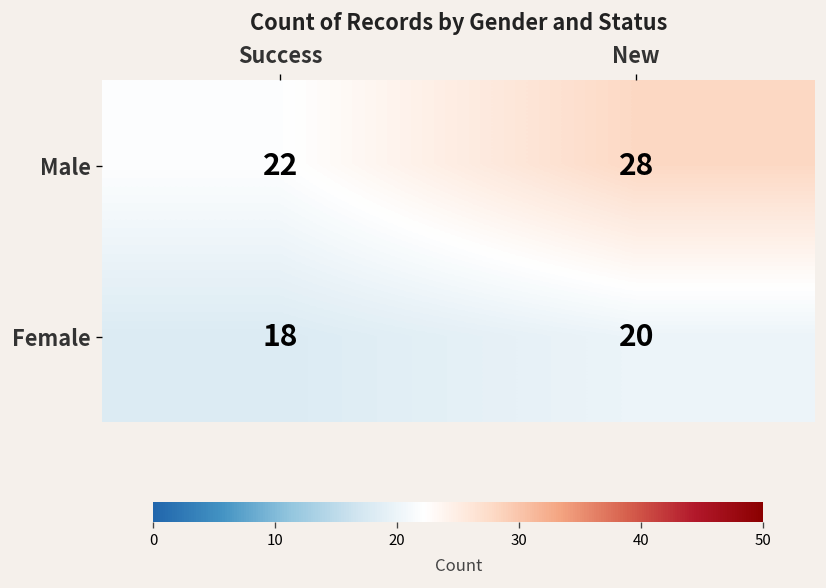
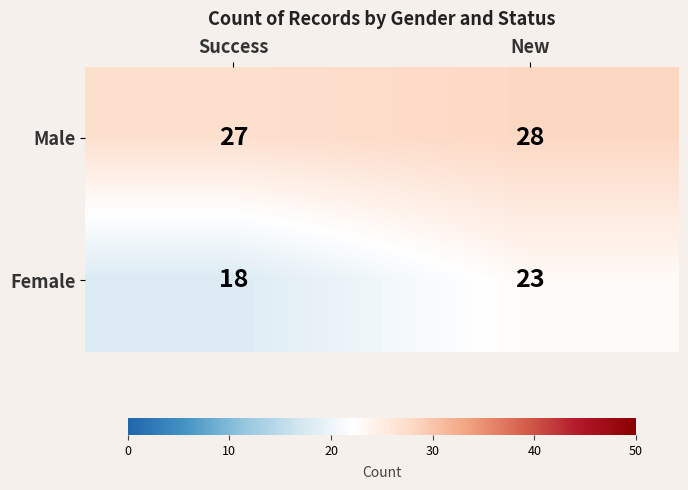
Male, Success: 22 -> 27
Female, New: 20 -> 23
